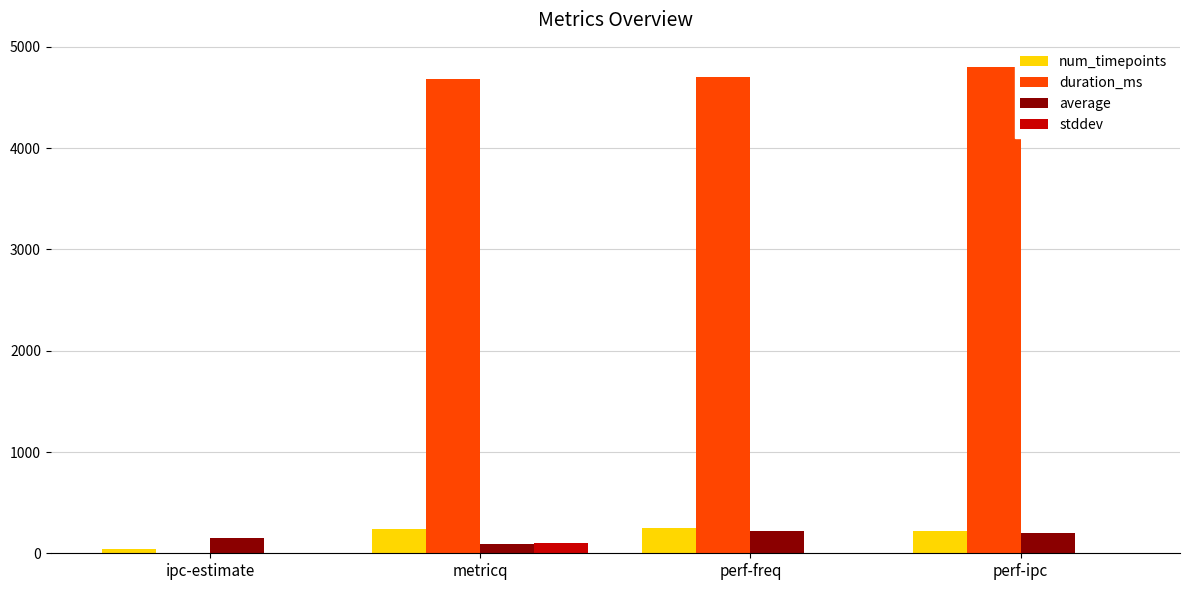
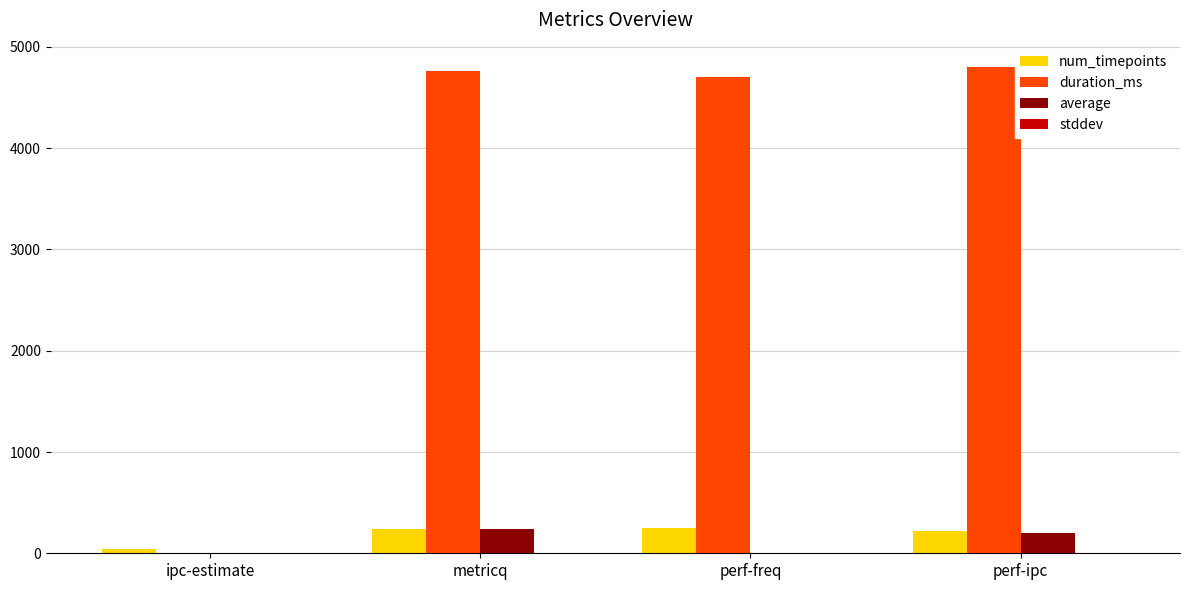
average, ipc-estimate: 150 -> 0
duration_ms, metricq: 4690 -> 4770
average, metricq: 100 -> 240
stddev, metricq: 110 -> 0
average, perf-freq: 220 -> 0
